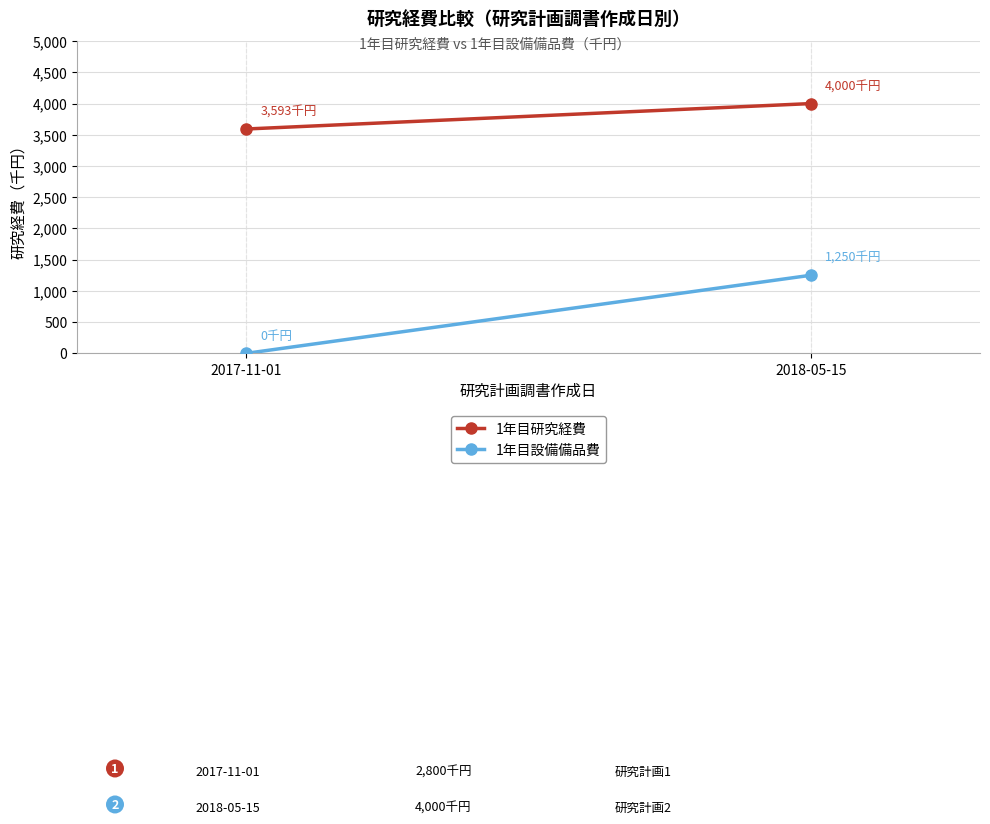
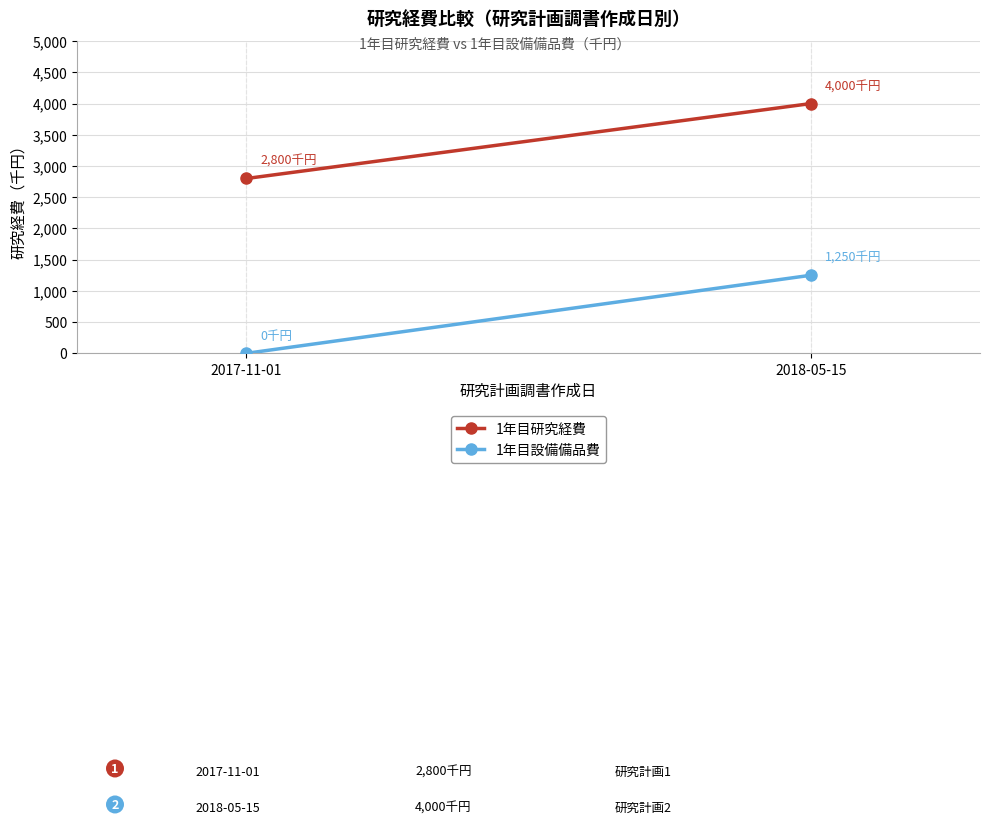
1年目研究経費, 2017-11-01: 3,593 -> 2,800
